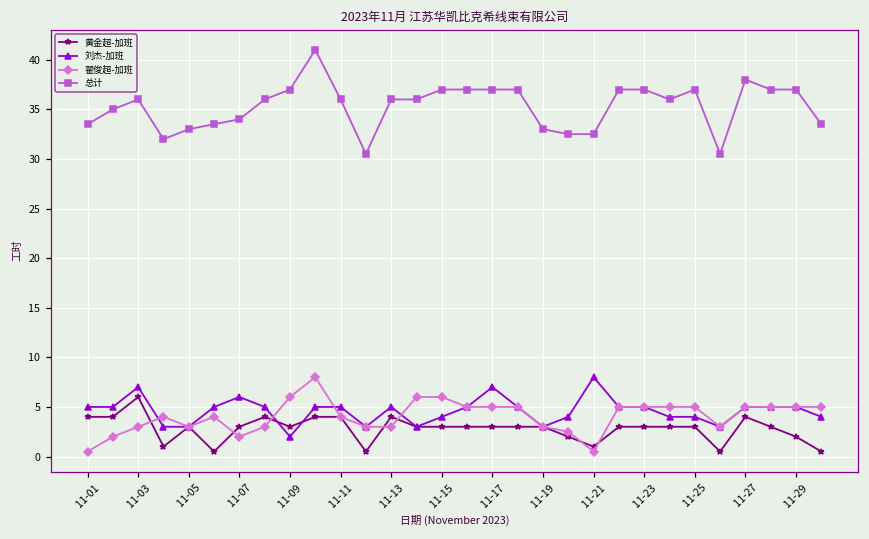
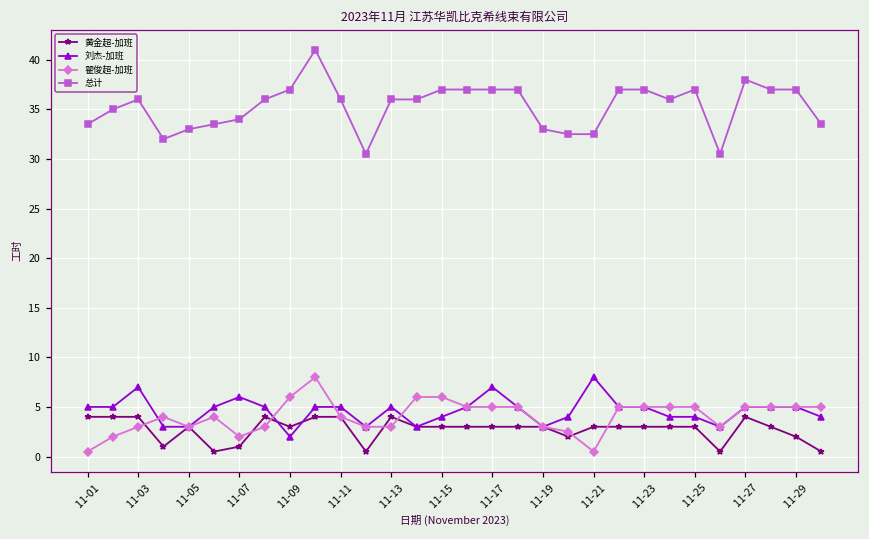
黄金超-加班, 11-03: 6 -> 4
黄金超-加班, 11-07: 3 -> 1
黄金超-加班, 11-21: 1 -> 3
